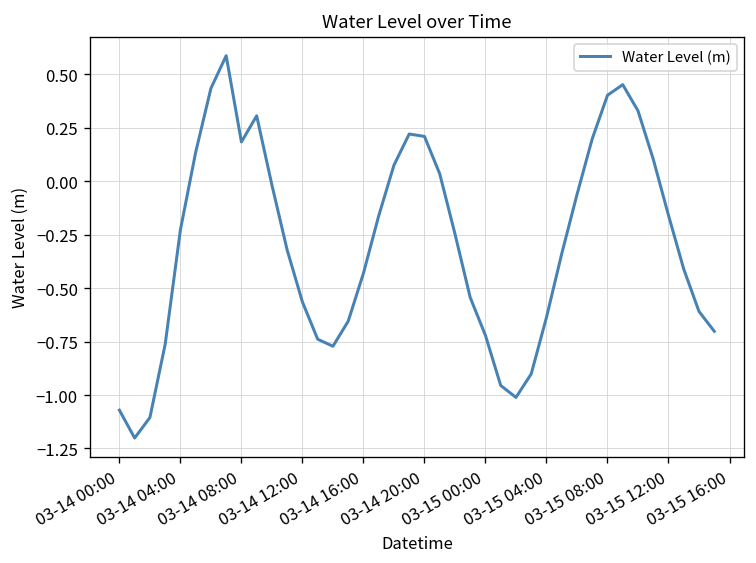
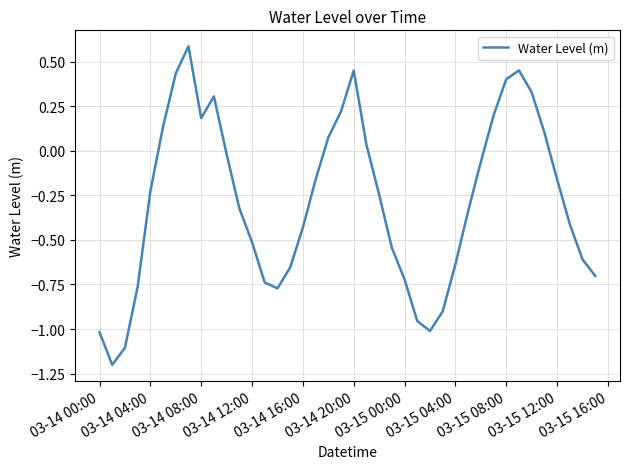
03-14 00:00: -1.07 -> -1.02
03-14 12:00: -0.57 -> -0.51
03-14 20:00: 0.21 -> 0.45
